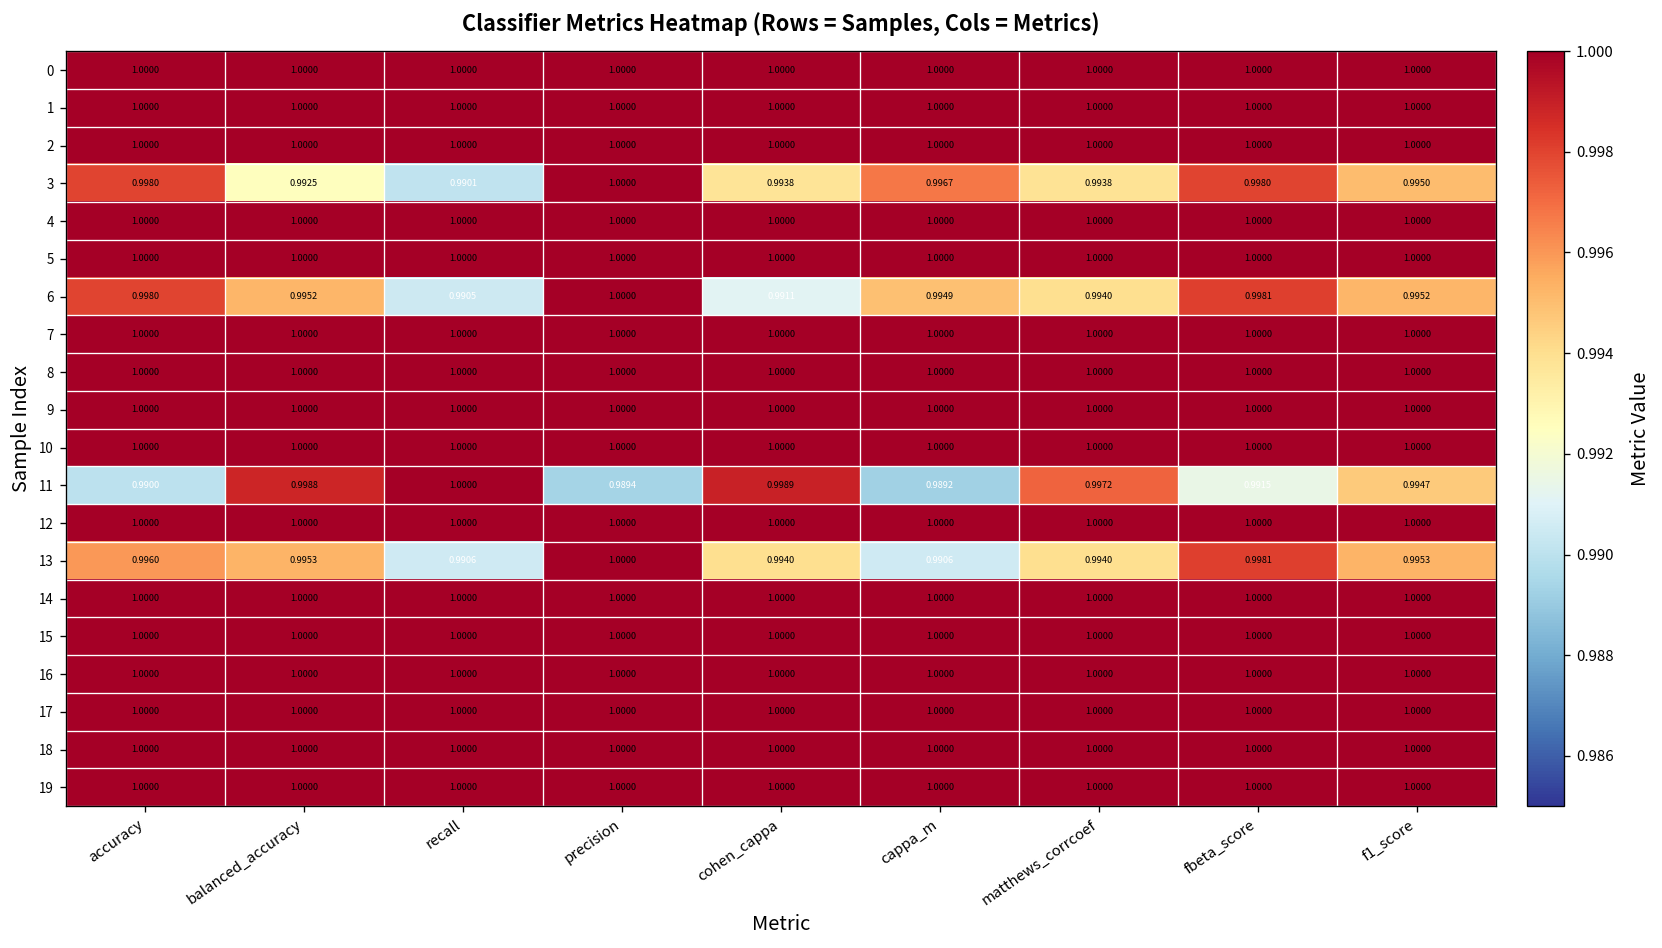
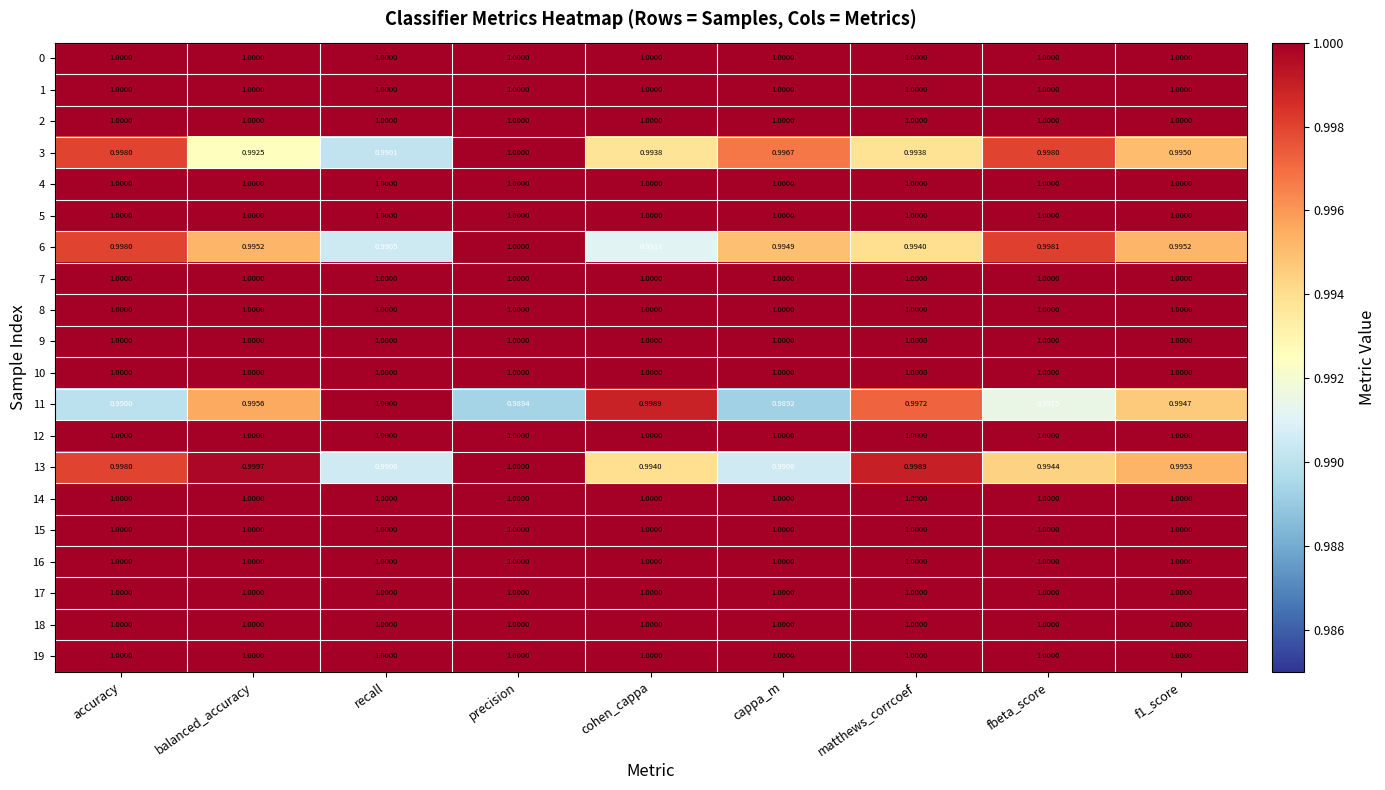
11, balanced_accuracy: 0.9988 -> 0.9956
13, accuracy: 0.9960 -> 0.9980
13, balanced_accuracy: 0.9953 -> 0.9997
13, matthews_corrcoef: 0.9940 -> 0.9989
13, fbeta_score: 0.9981 -> 0.9944
